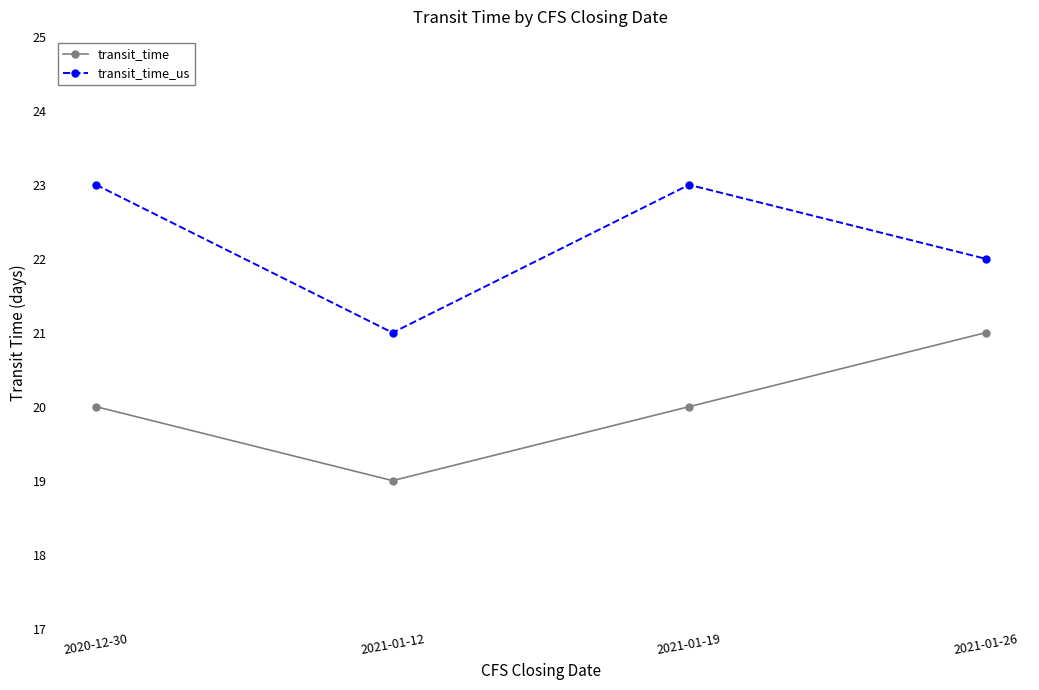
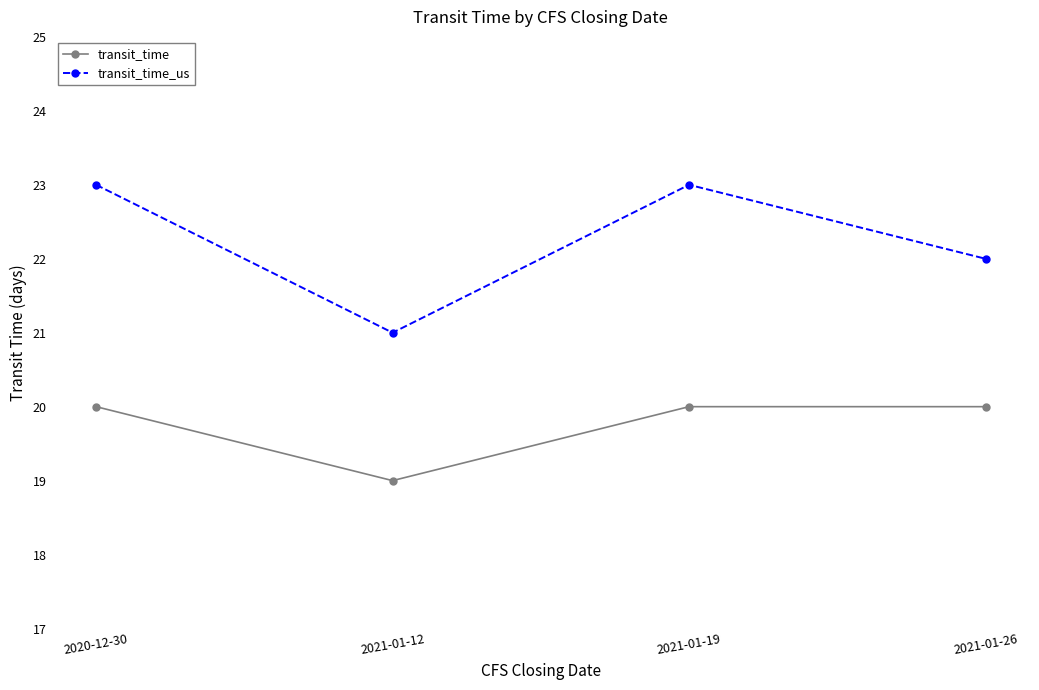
transit_time, 2021-01-26: 21 -> 20
